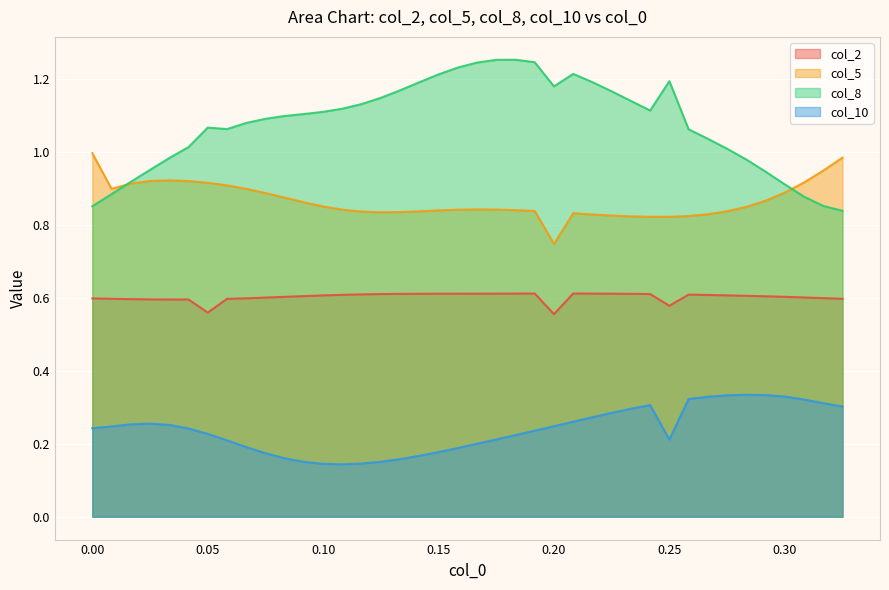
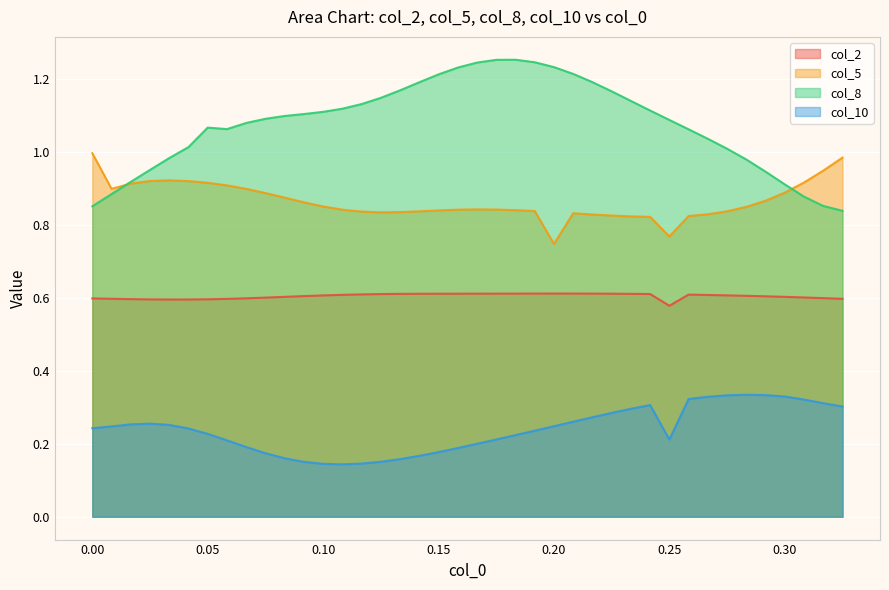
col_2, 0.05: 0.56 -> 0.60
col_2, 0.20: 0.56 -> 0.61
col_8, 0.20: 1.18 -> 1.23
col_5, 0.25: 0.82 -> 0.77
col_8, 0.25: 1.20 -> 1.09
